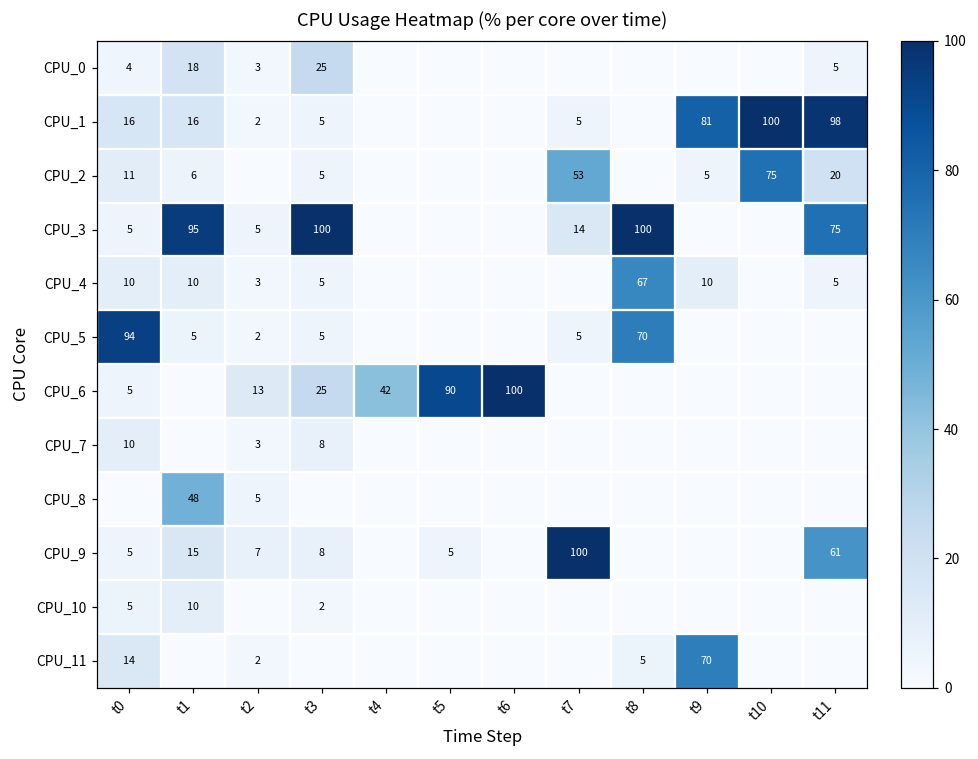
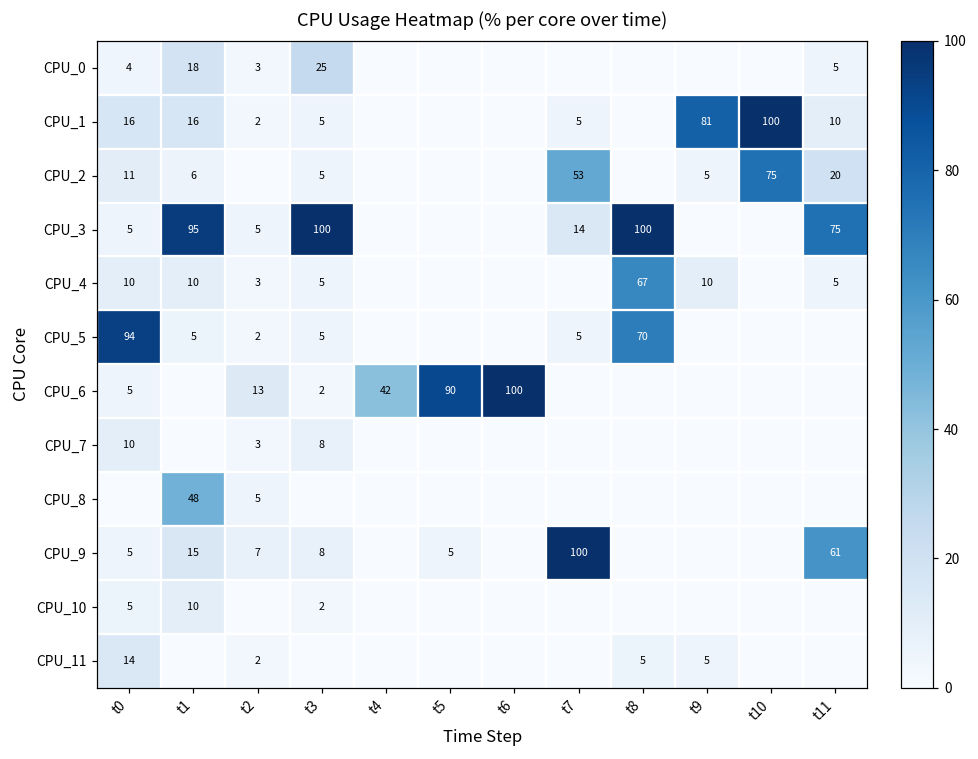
CPU_1, t11: 98 -> 10
CPU_6, t3: 25 -> 2
CPU_11, t9: 70 -> 5
